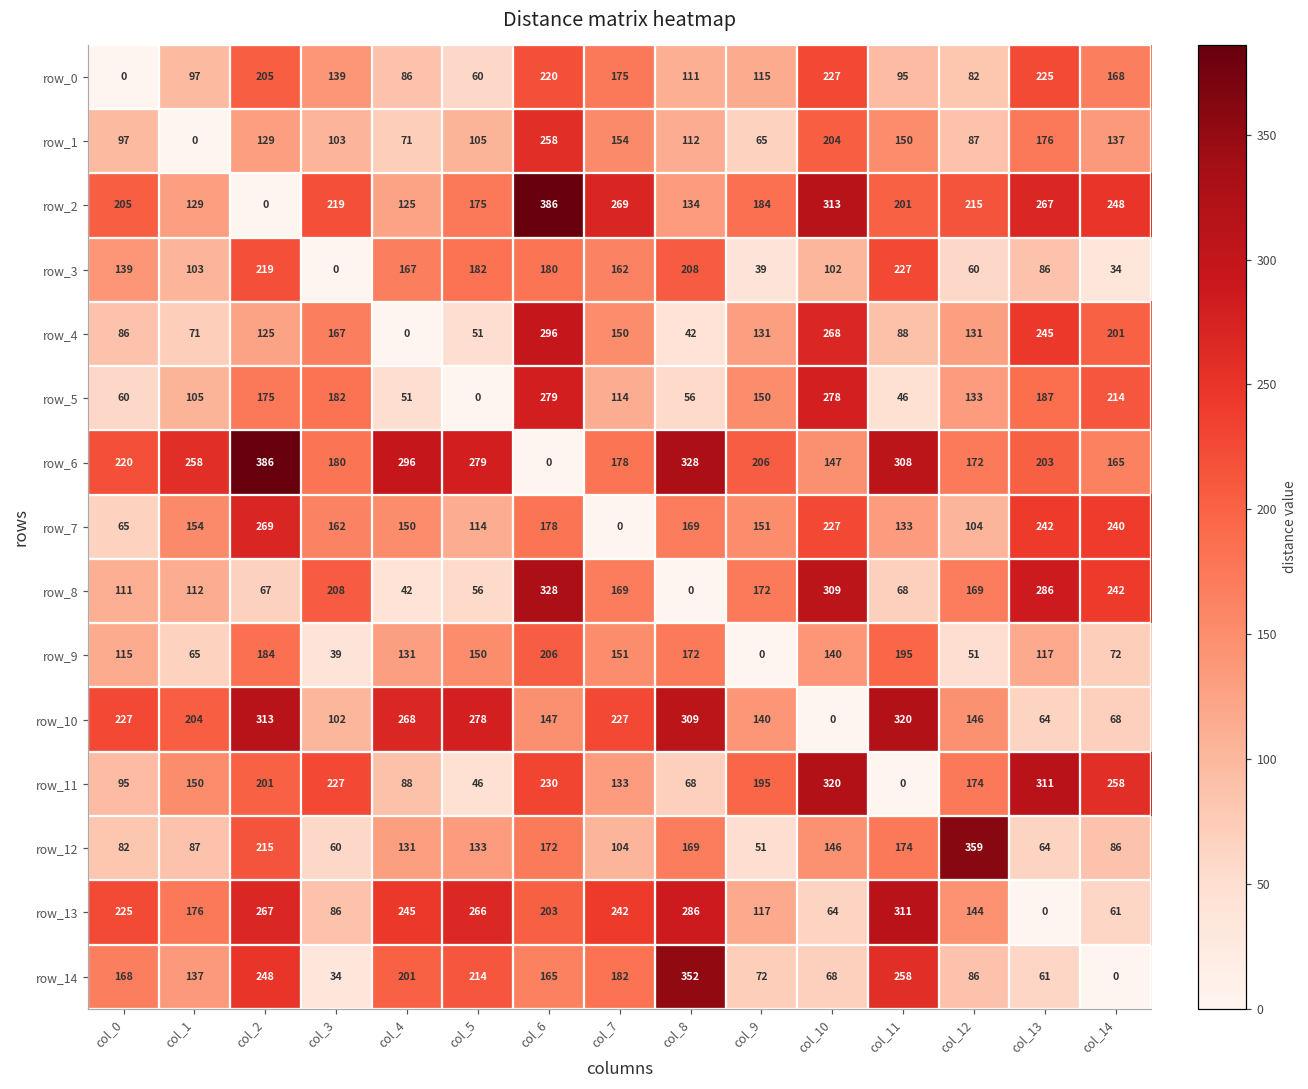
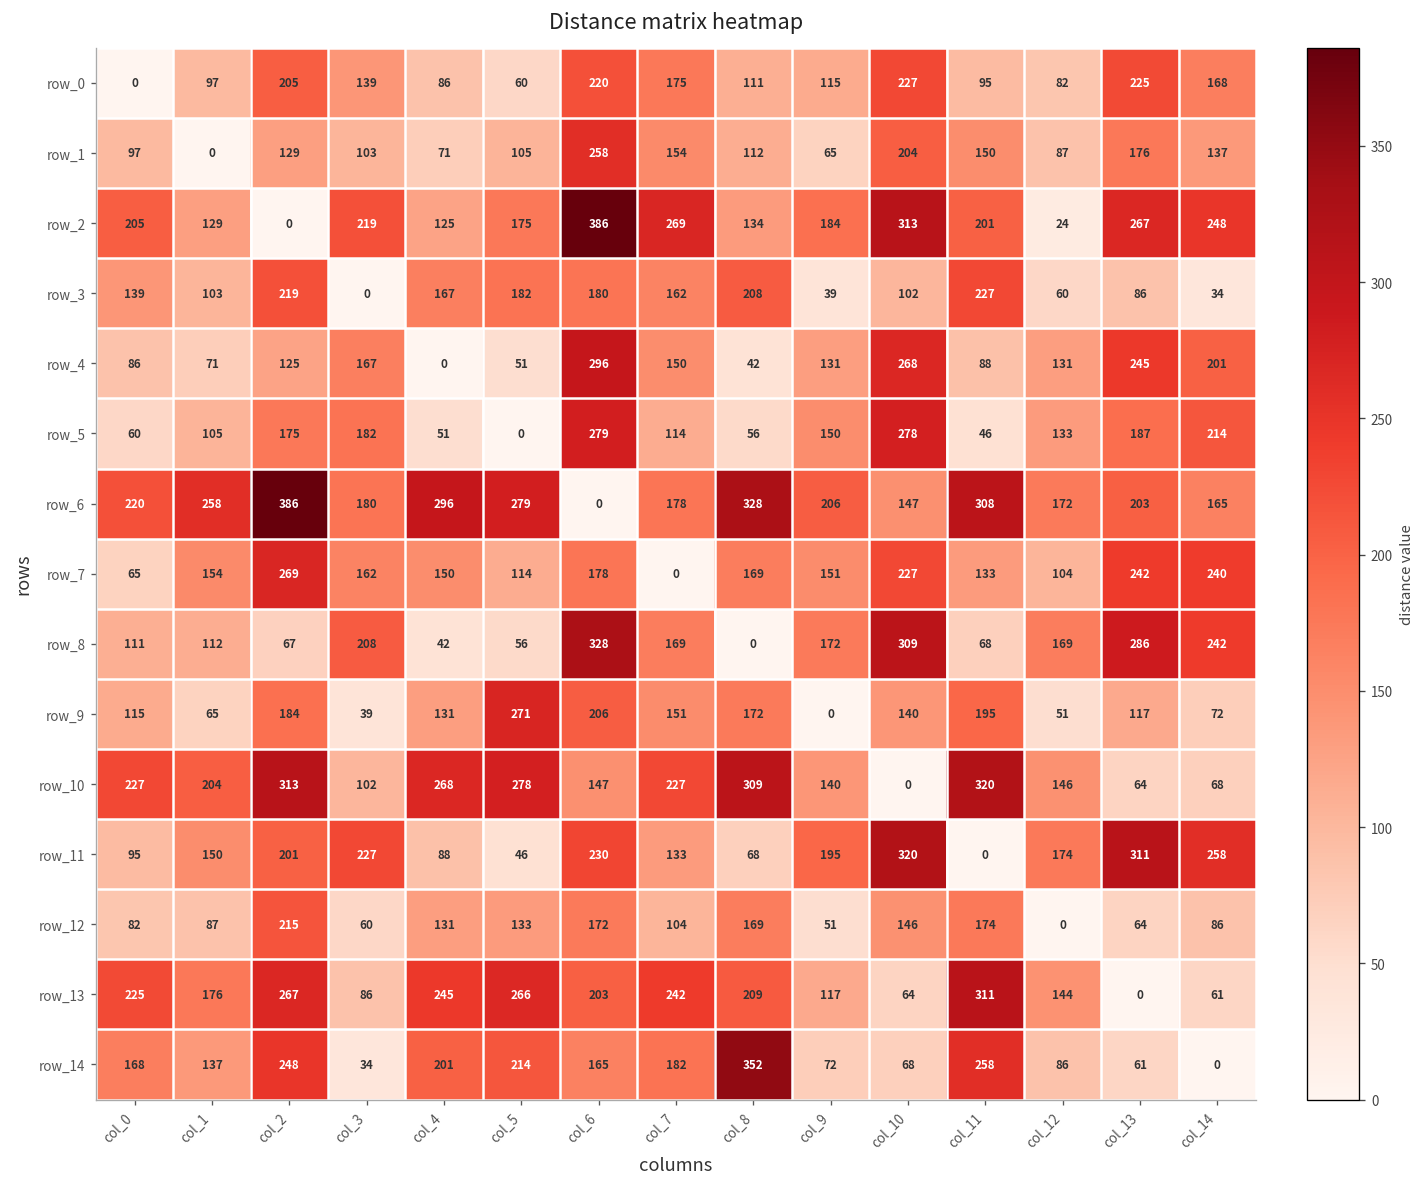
row_2, col_12: 215 -> 24
row_9, col_5: 150 -> 271
row_12, col_12: 359 -> 0
row_13, col_8: 286 -> 209
